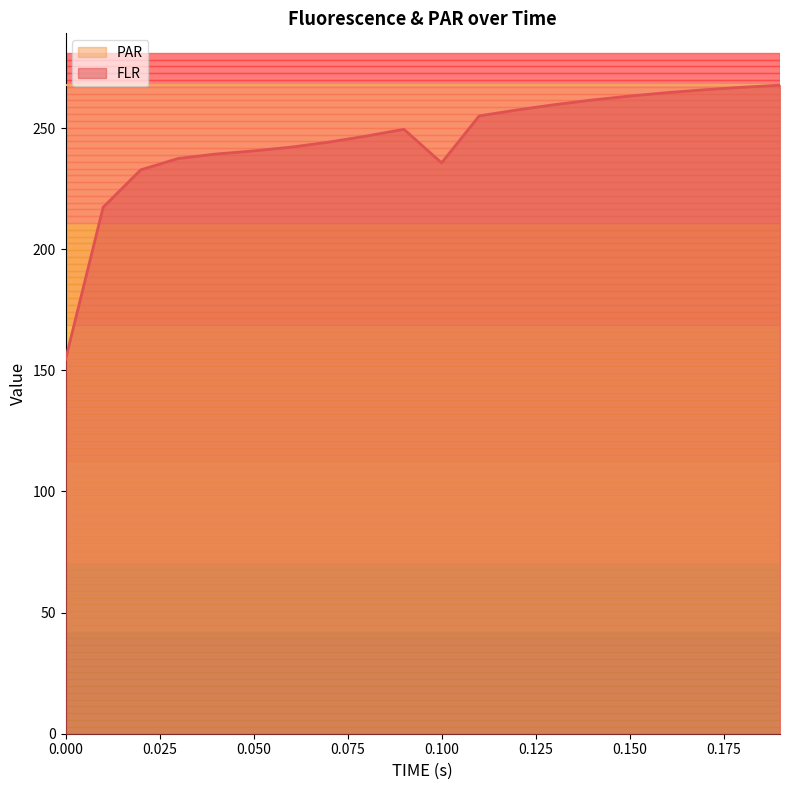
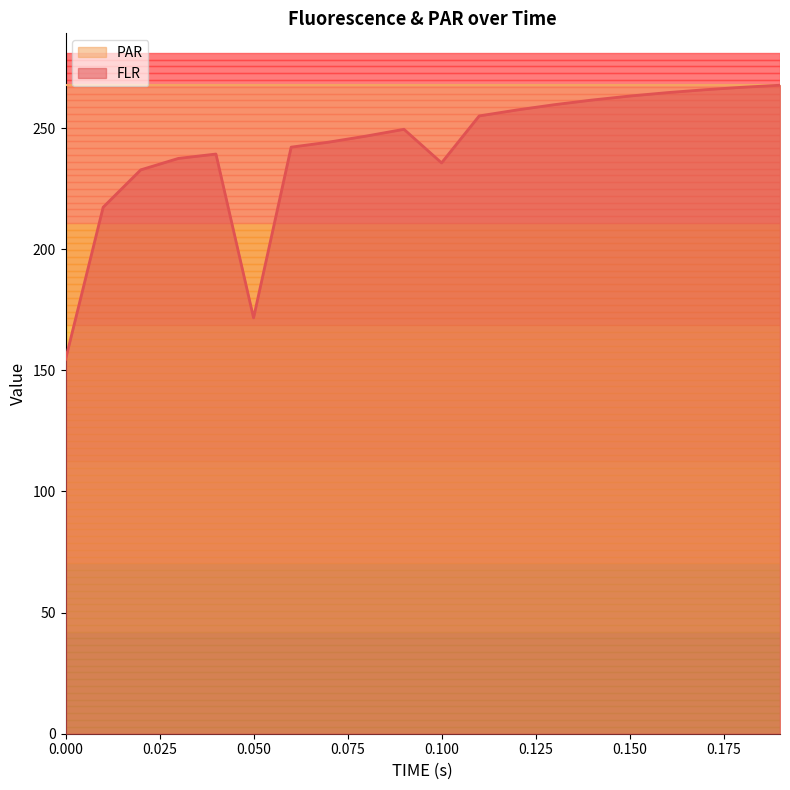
FLR, 0.050: 241 -> 172
